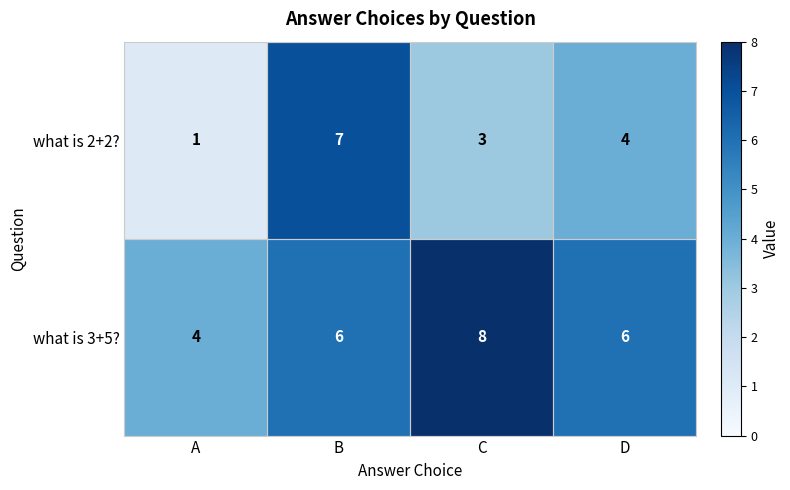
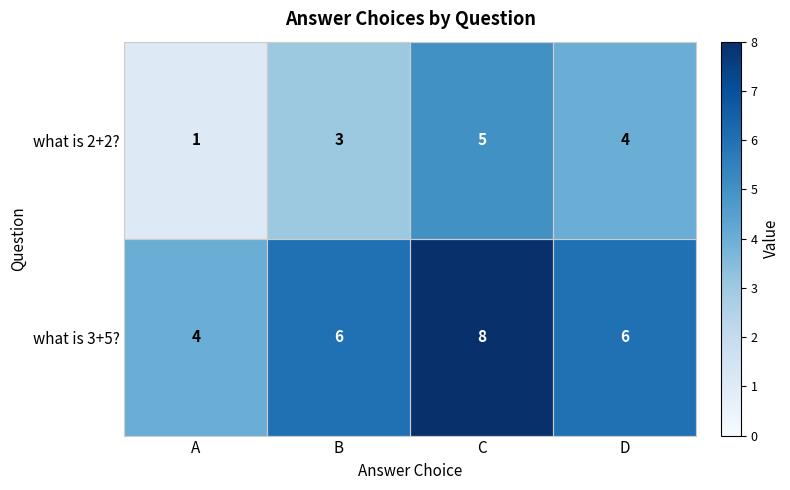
what is 2+2?, B: 7 -> 3
what is 2+2?, C: 3 -> 5
